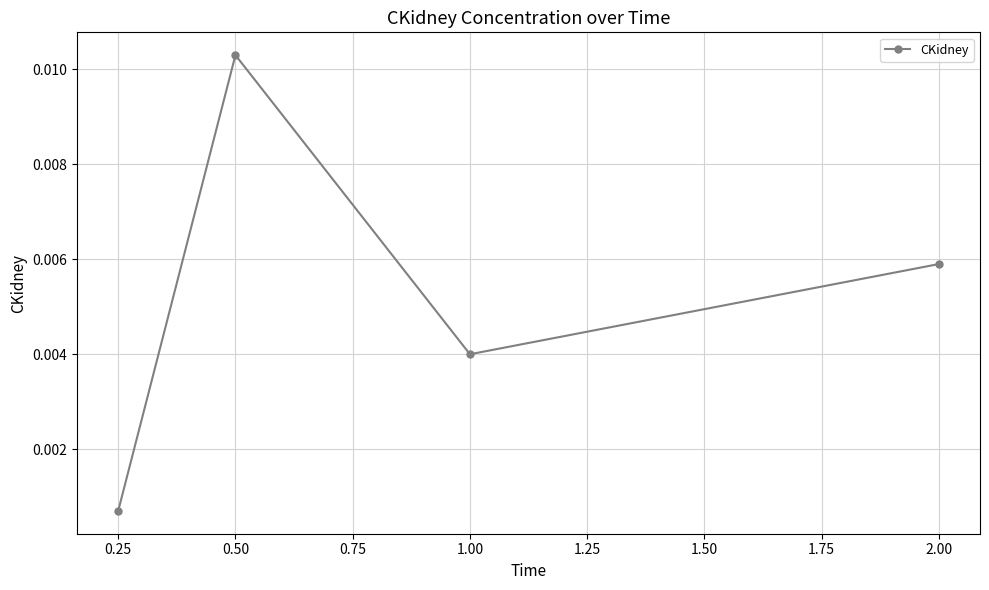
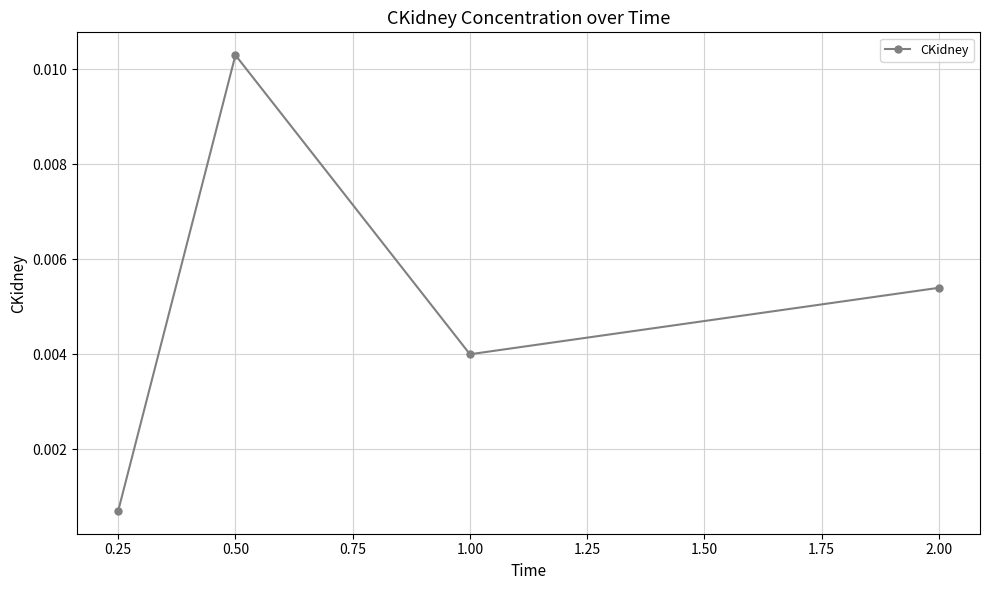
2.00: 0.0059 -> 0.0054
